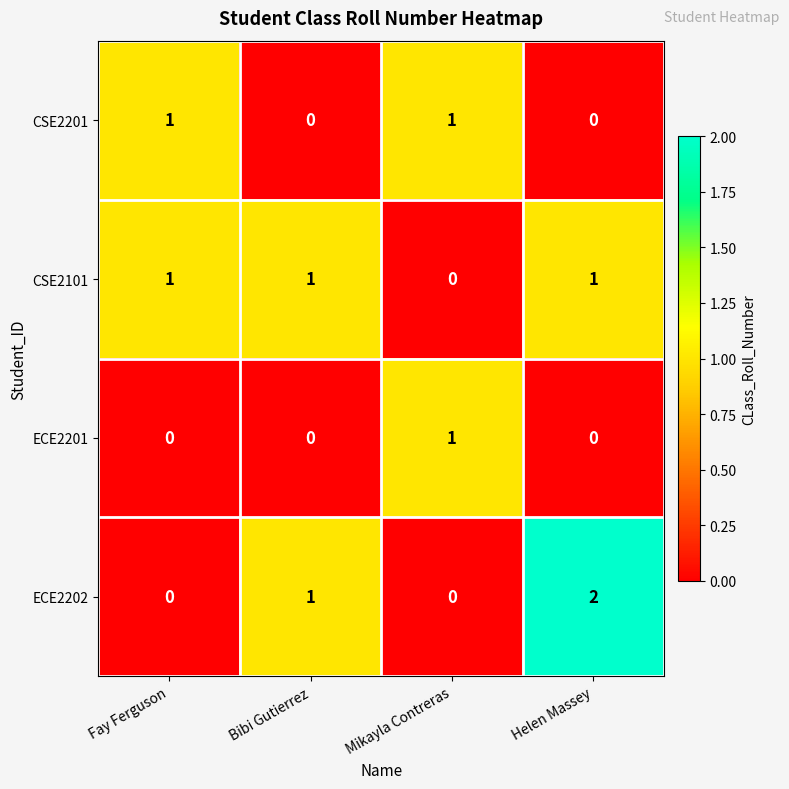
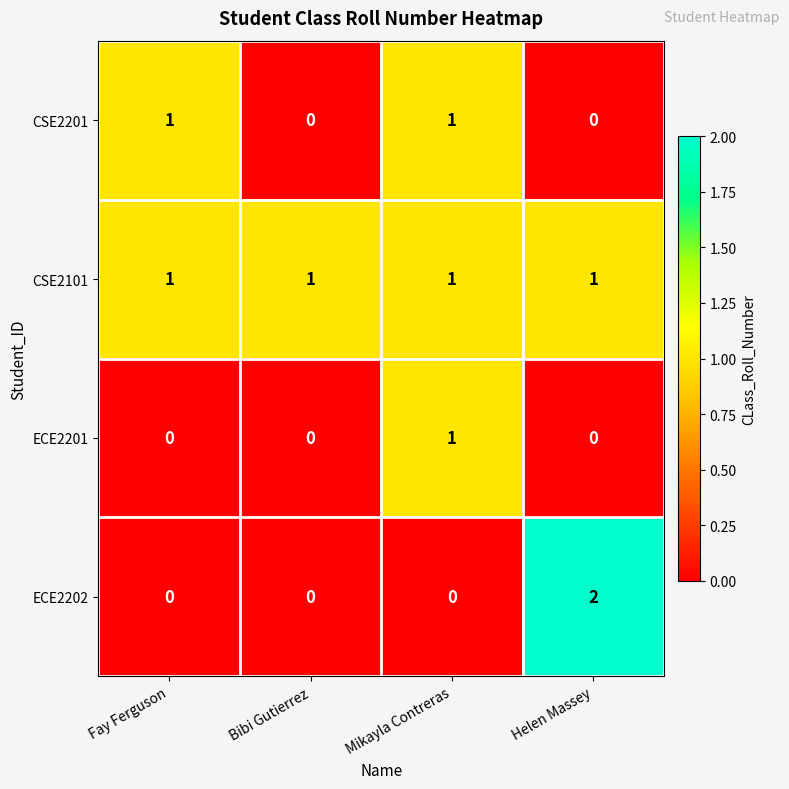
CSE2101, Mikayla Contreras: 0 -> 1
ECE2202, Bibi Gutierrez: 1 -> 0
